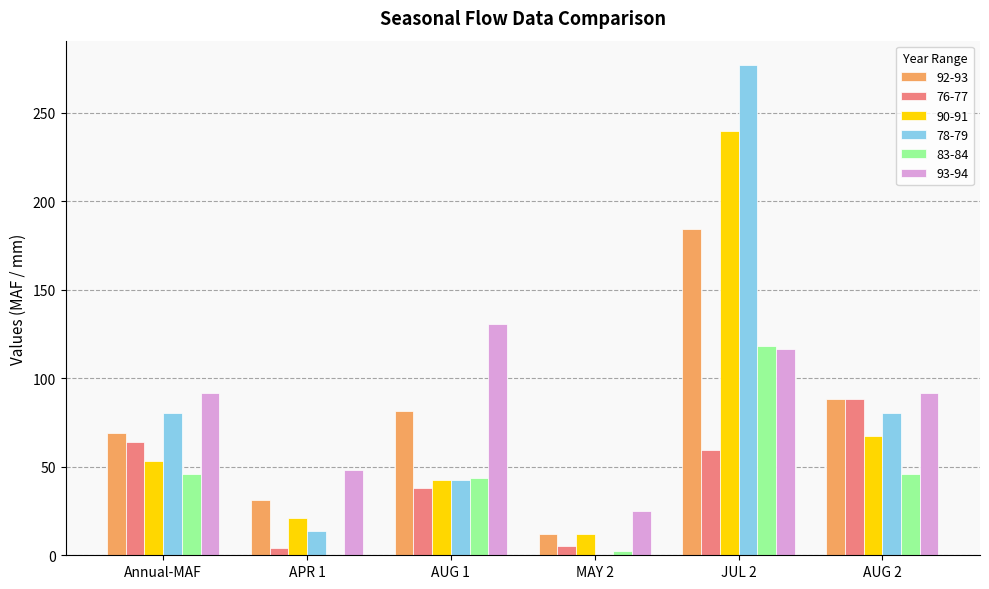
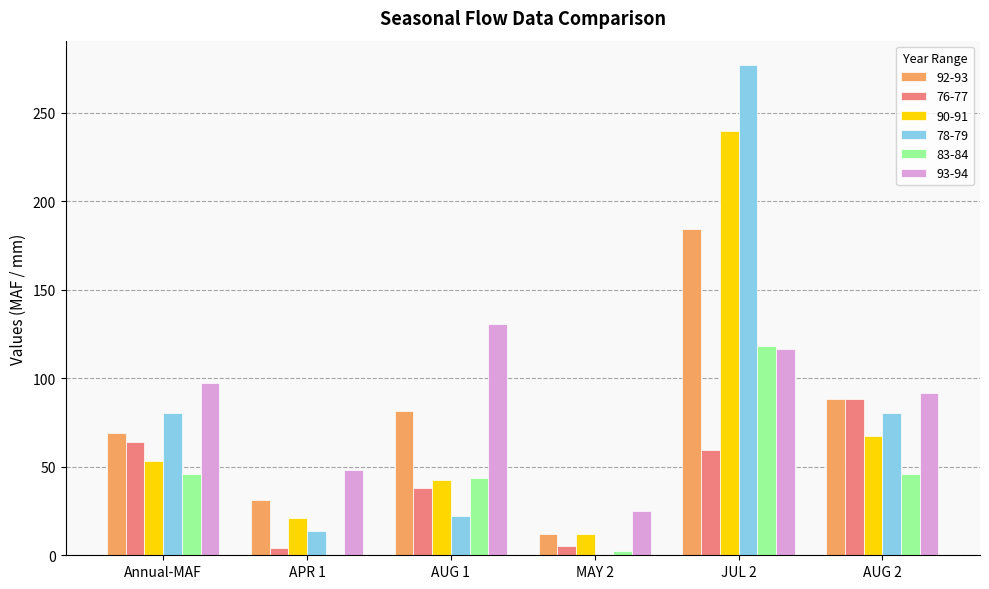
93-94, Annual-MAF: 92 -> 98
78-79, AUG 1: 42 -> 22
